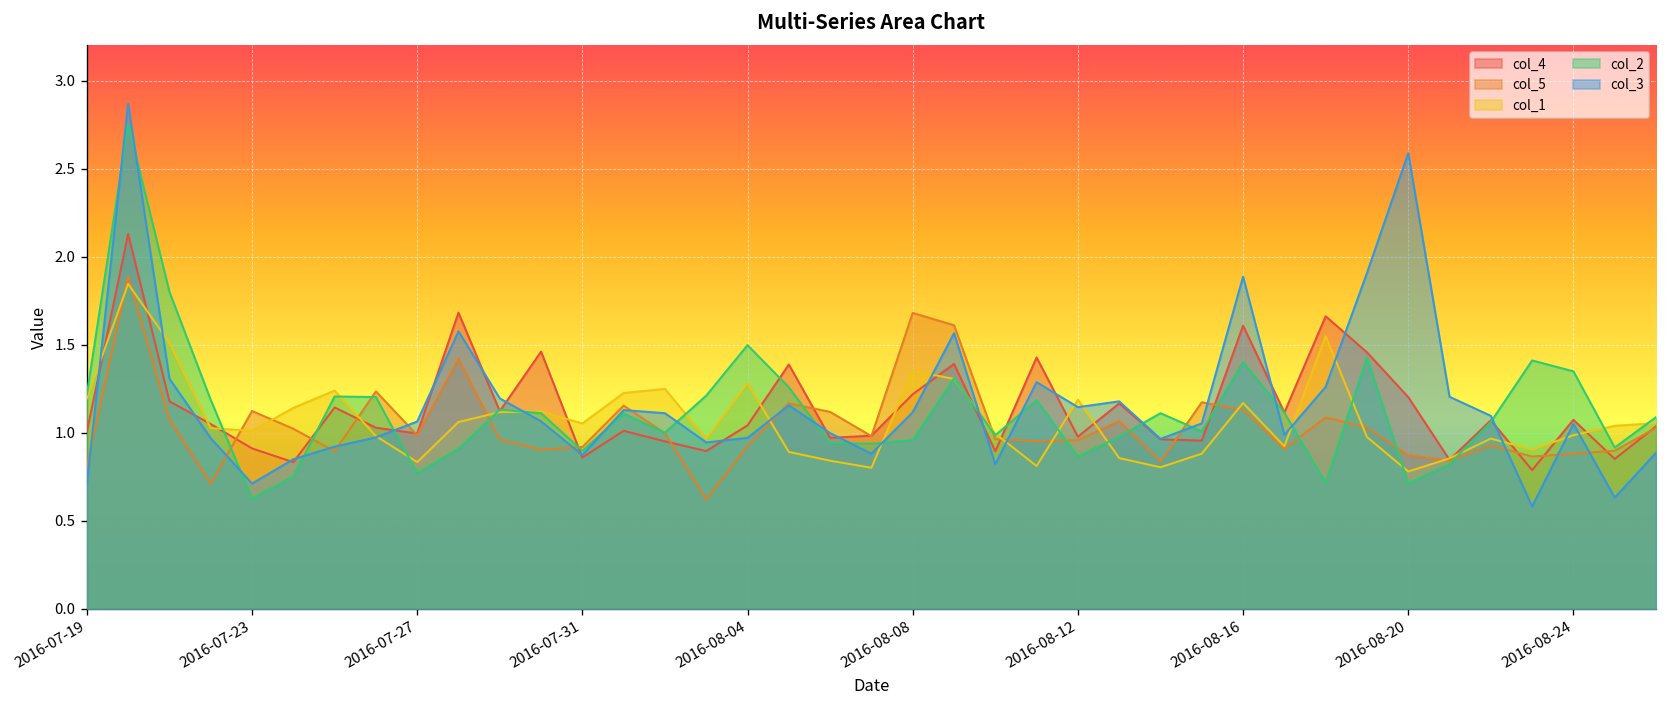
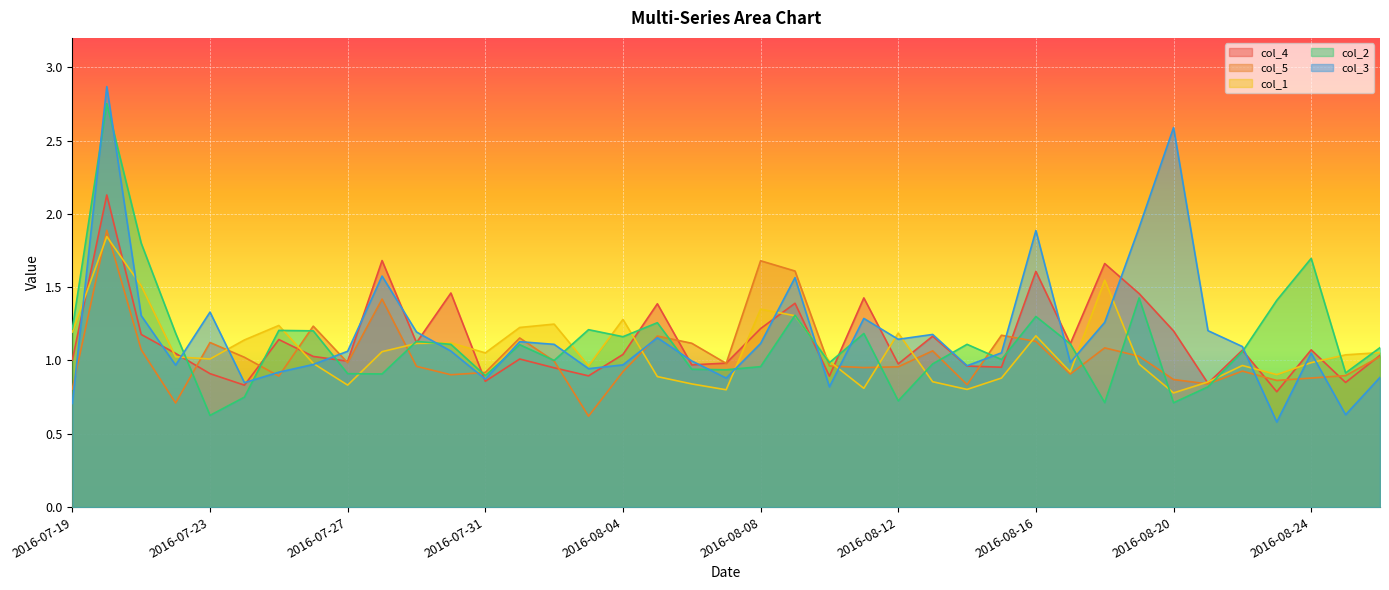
col_3, 2016-07-23: 0.71 -> 1.33
col_2, 2016-07-27: 0.77 -> 0.91
col_2, 2016-08-04: 1.50 -> 1.16
col_2, 2016-08-12: 0.86 -> 0.72
col_2, 2016-08-16: 1.4 -> 1.3
col_2, 2016-08-24: 1.35 -> 1.70
